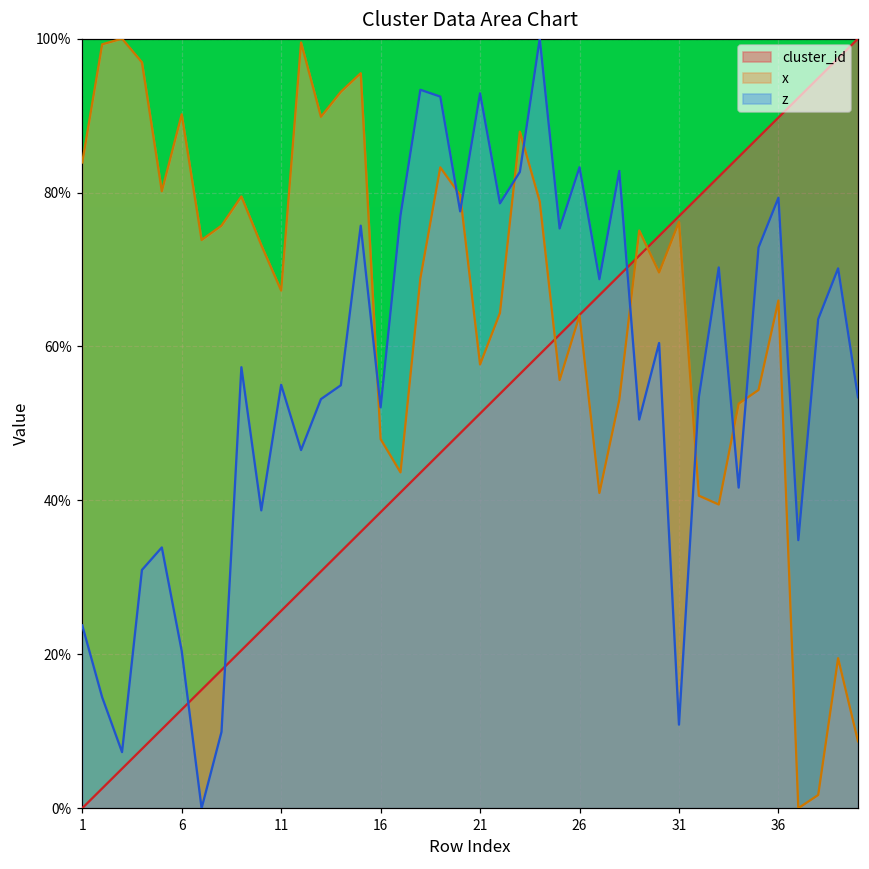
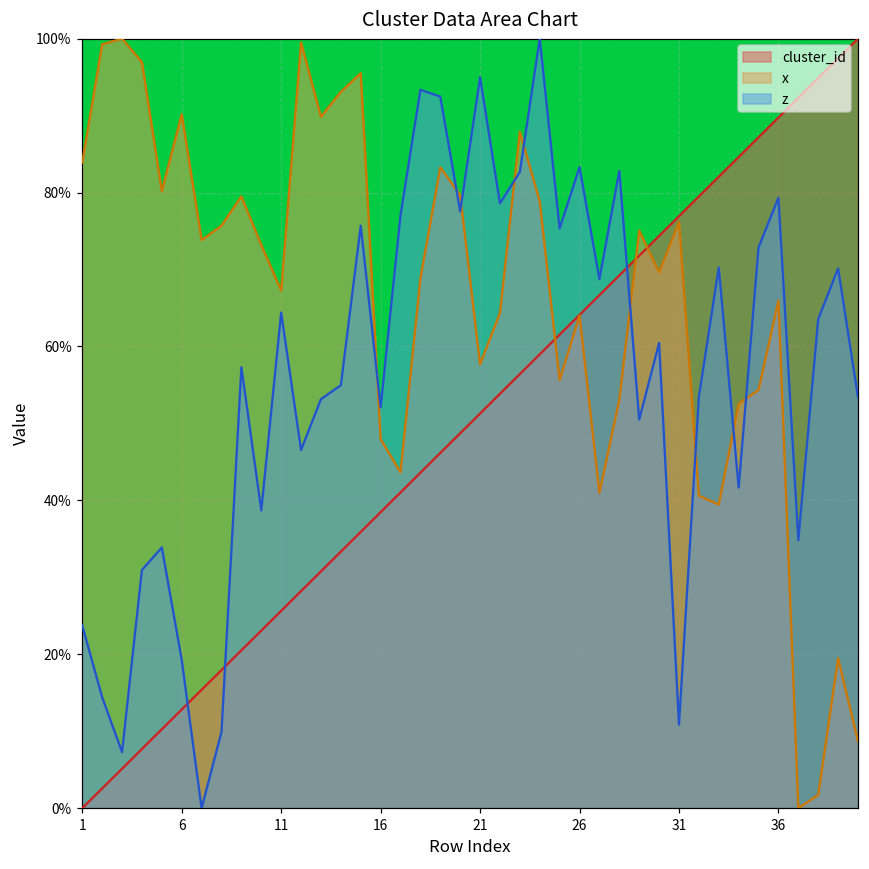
z, 6: 20% -> 19%
z, 11: 55% -> 64%
z, 21: 93% -> 95%
